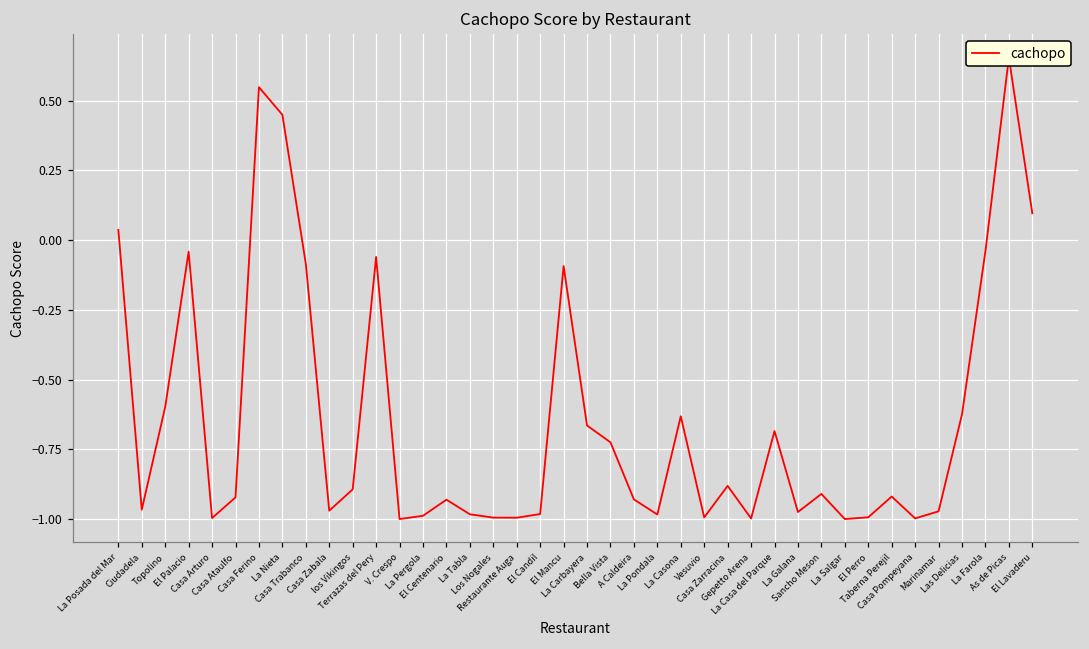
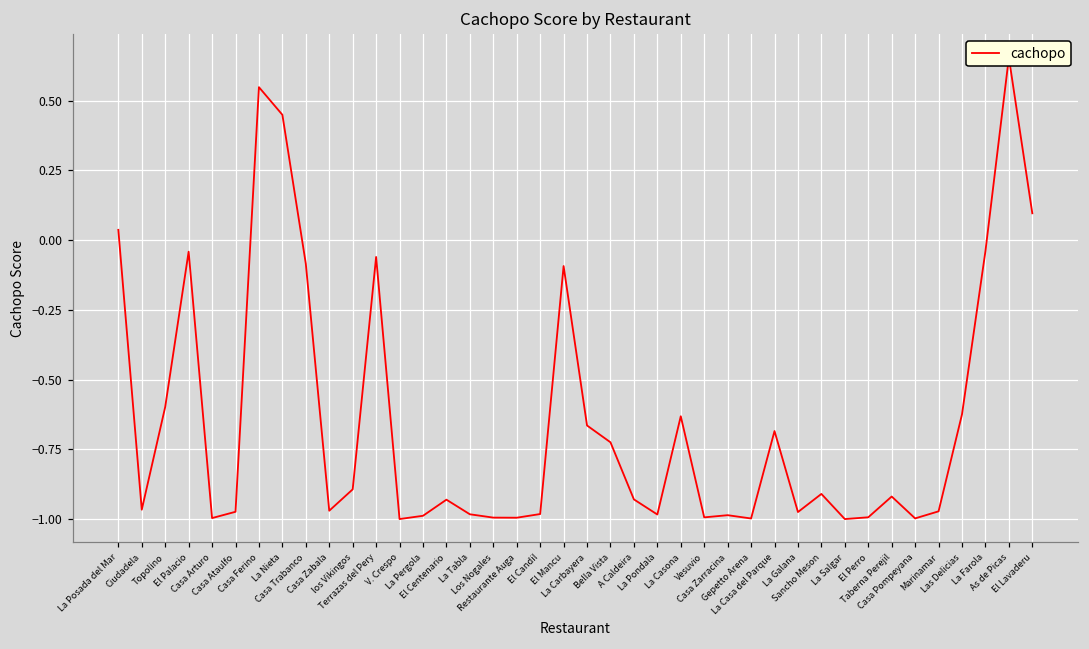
Casa Ataulfo: -0.92 -> -0.97
Casa Zarracina: -0.88 -> -0.99
